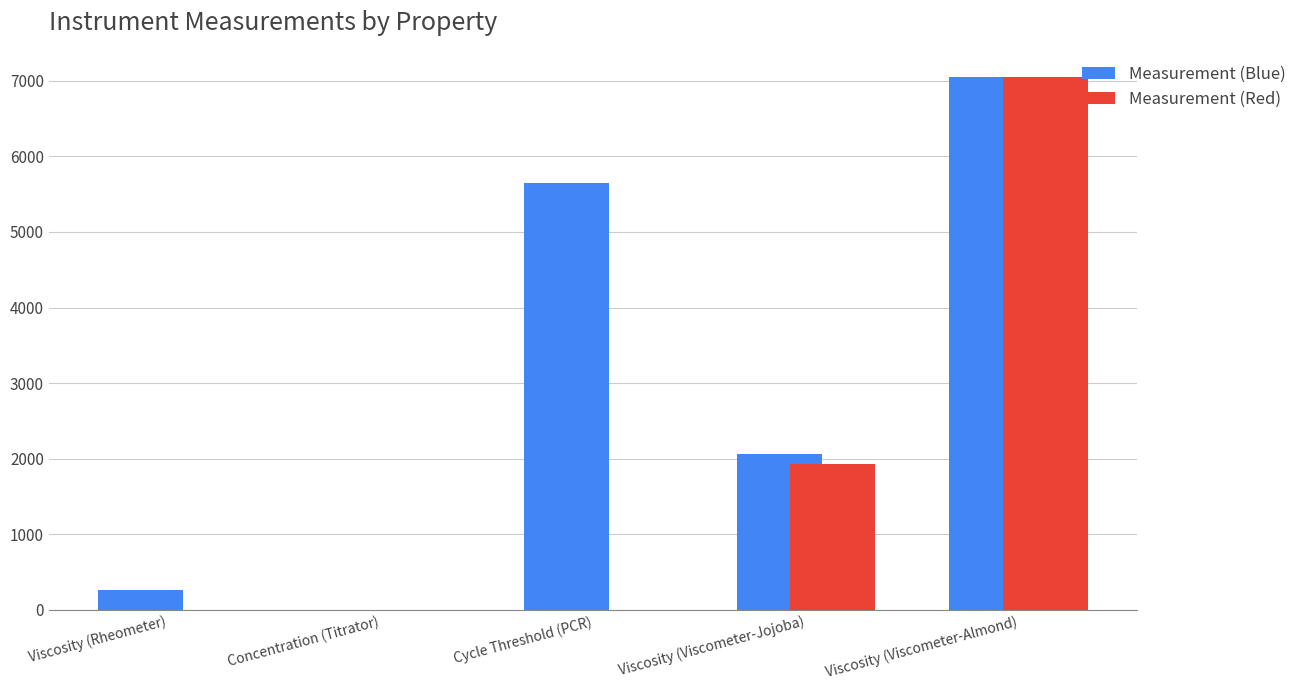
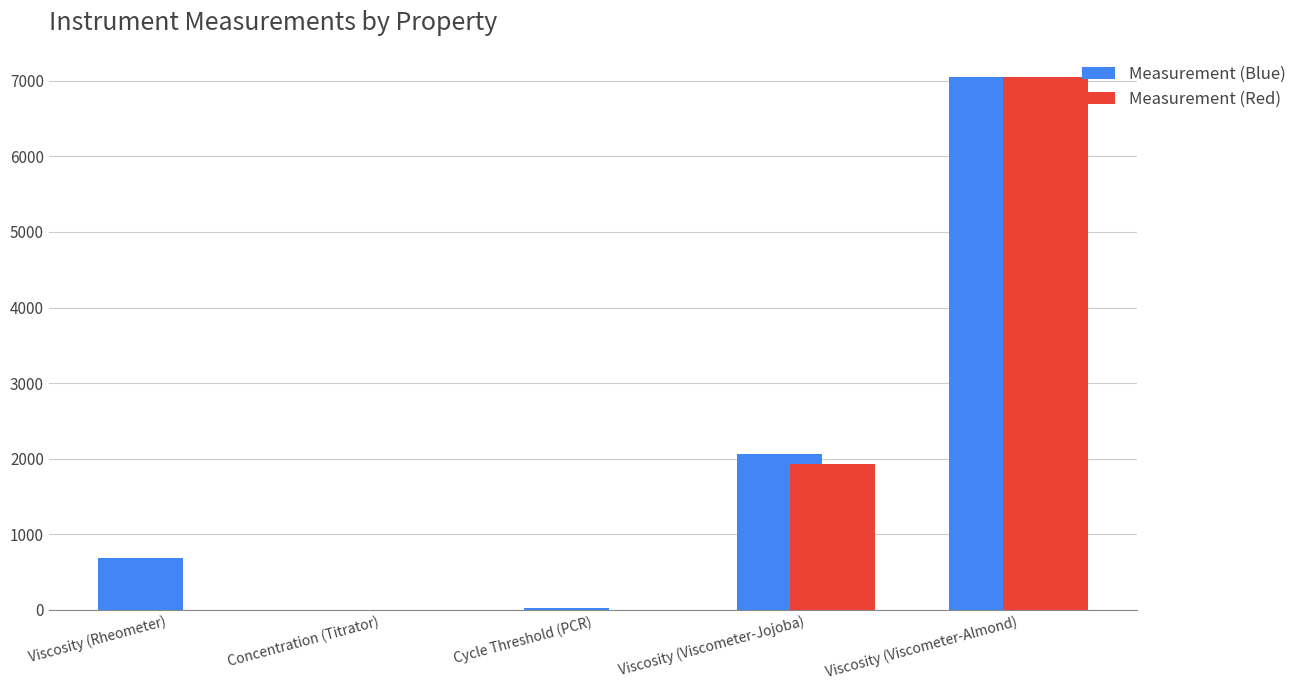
Measurement (Blue), Viscosity (Rheometer): 300 -> 700
Measurement (Blue), Cycle Threshold (PCR): 5600 -> 0
